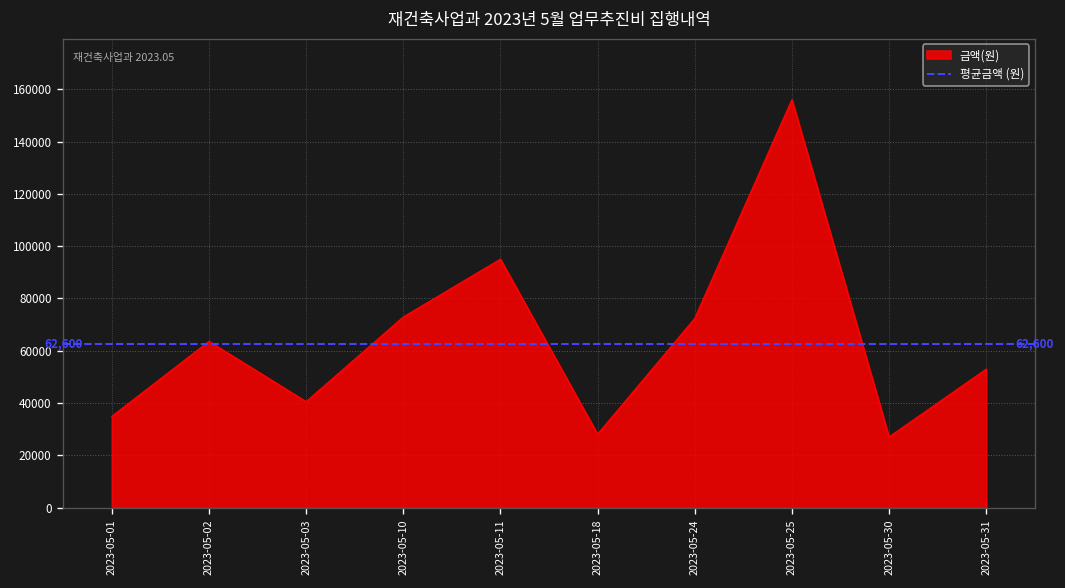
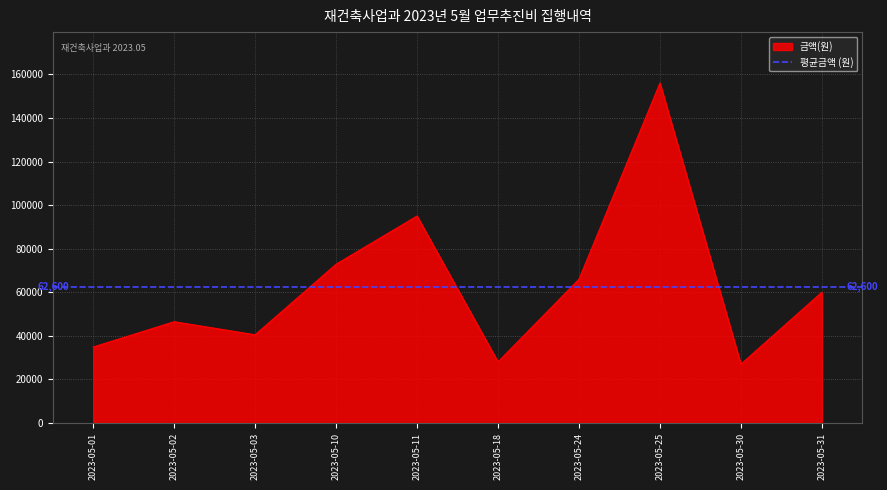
2023-05-02: 64000 -> 47000
2023-05-24: 72000 -> 66000
2023-05-31: 53000 -> 60000
